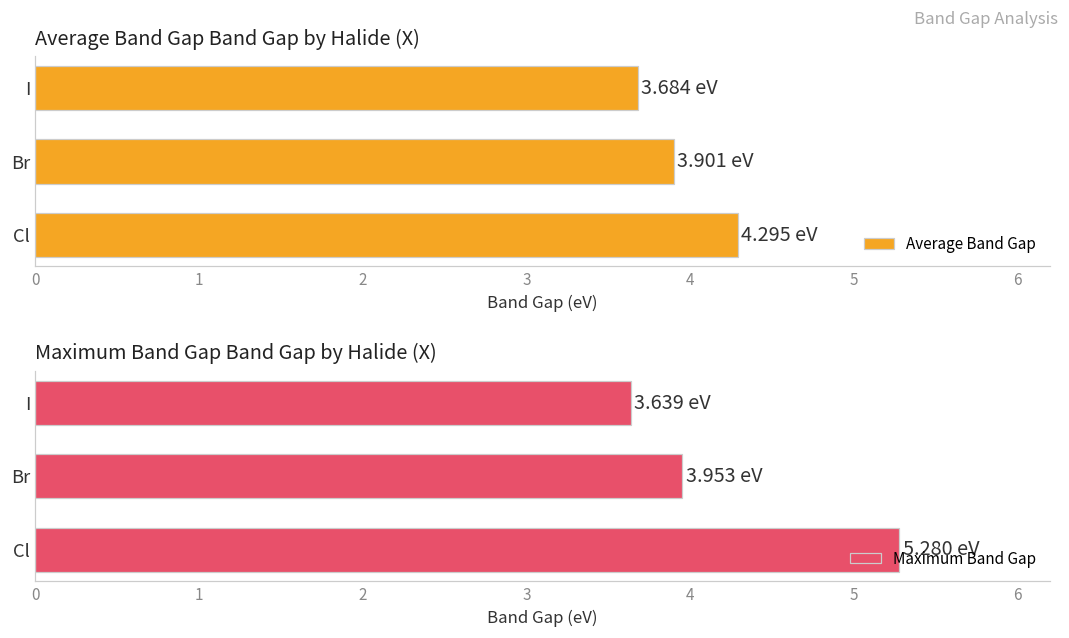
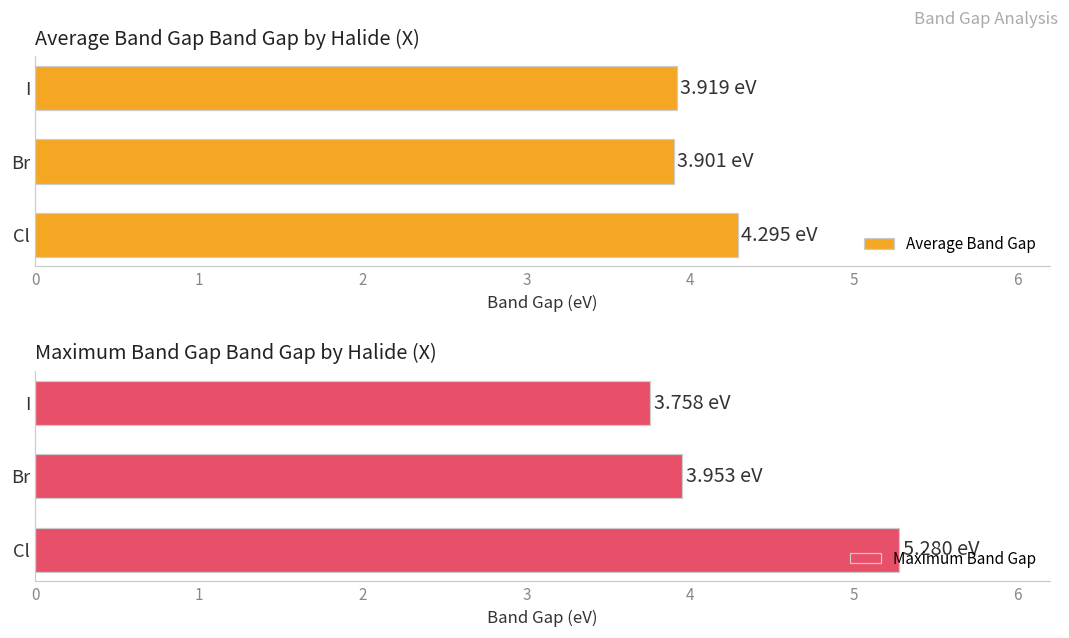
Average Band Gap Band Gap by Halide (X), I: 3.684 -> 3.919
Maximum Band Gap Band Gap by Halide (X), I: 3.639 -> 3.758
